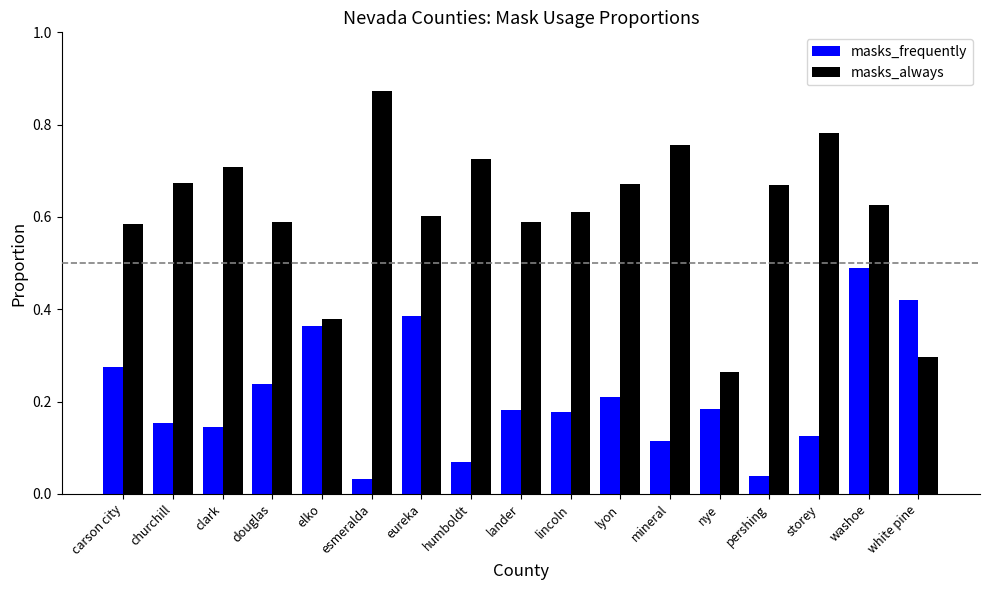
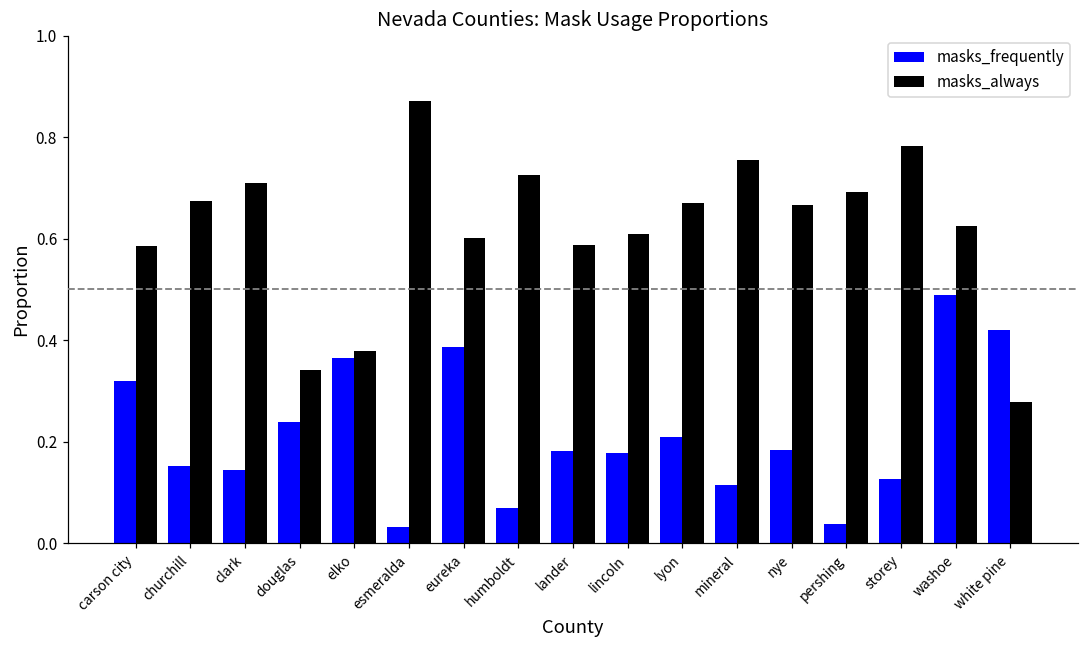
masks_frequently, carson city: 0.27 -> 0.32
masks_always, douglas: 0.59 -> 0.34
masks_always, nye: 0.27 -> 0.67
masks_always, pershing: 0.67 -> 0.69
masks_always, white pine: 0.30 -> 0.28
